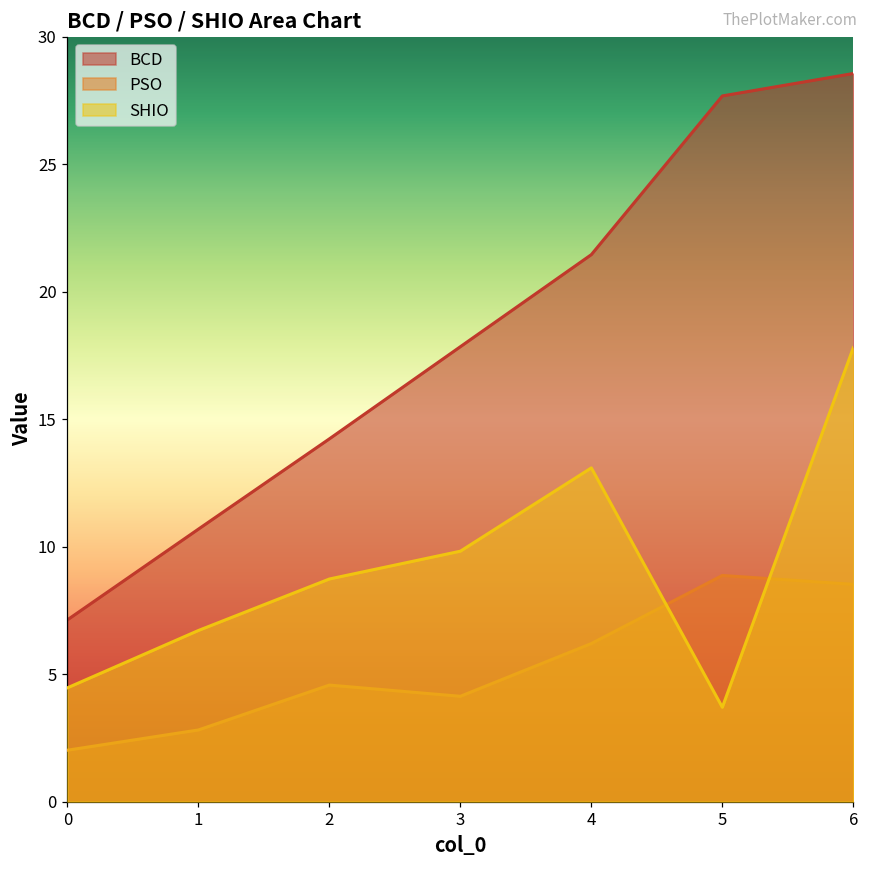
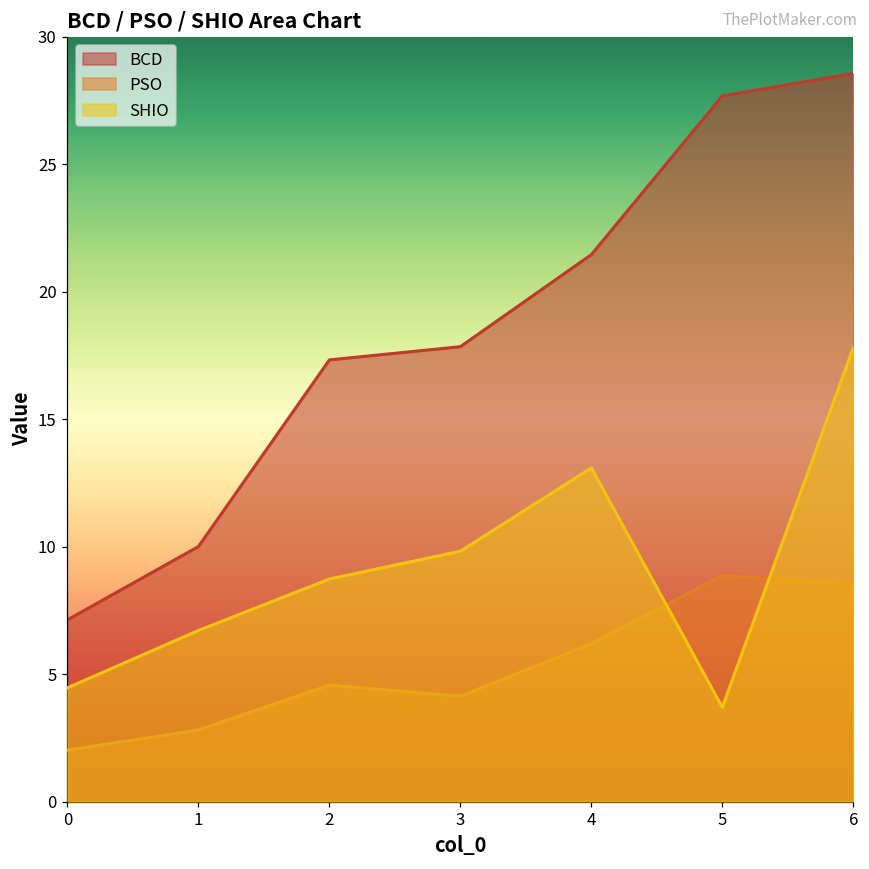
BCD, 1: 10.7 -> 10.0
BCD, 2: 14.2 -> 17.3
